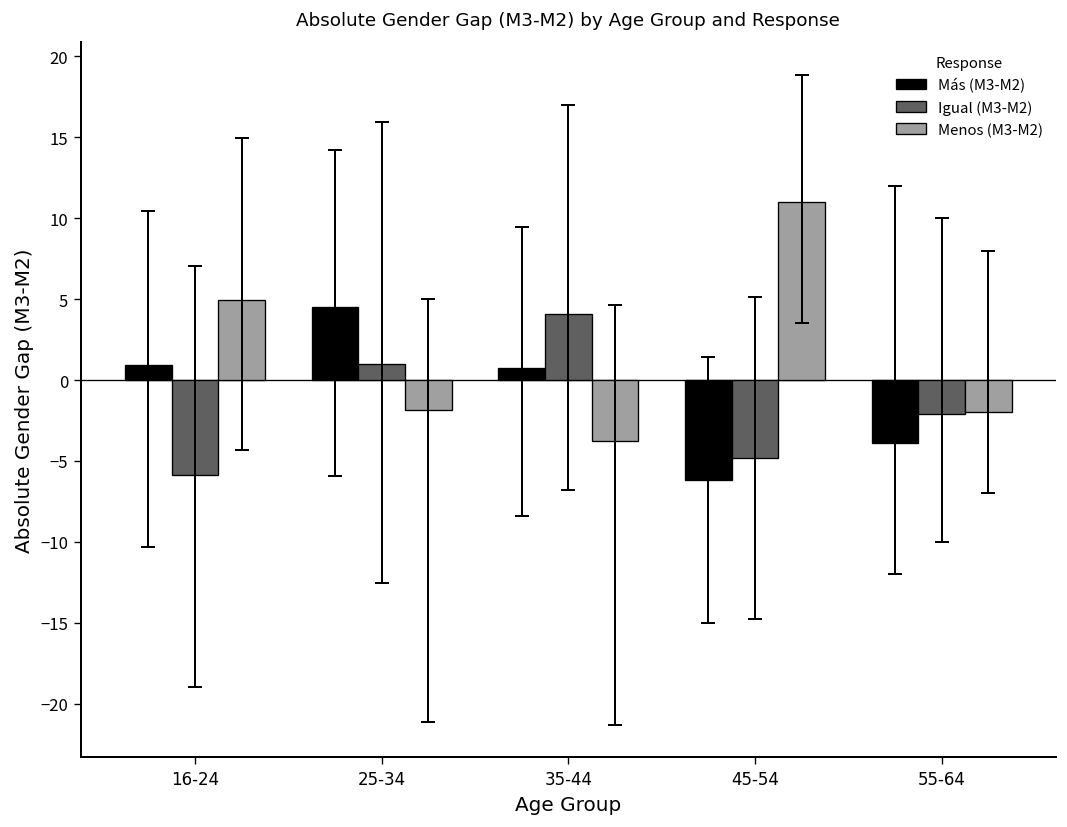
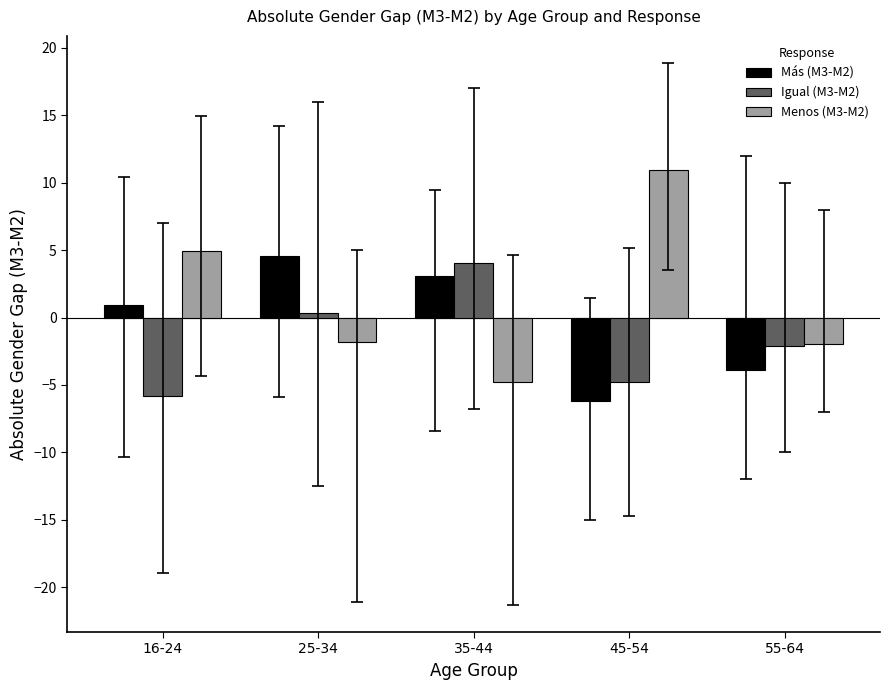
Igual (M3-M2), 25-34: 1.0 -> 0.3
Más (M3-M2), 35-44: 0.7 -> 3.1
Menos (M3-M2), 35-44: -3.7 -> -4.8
